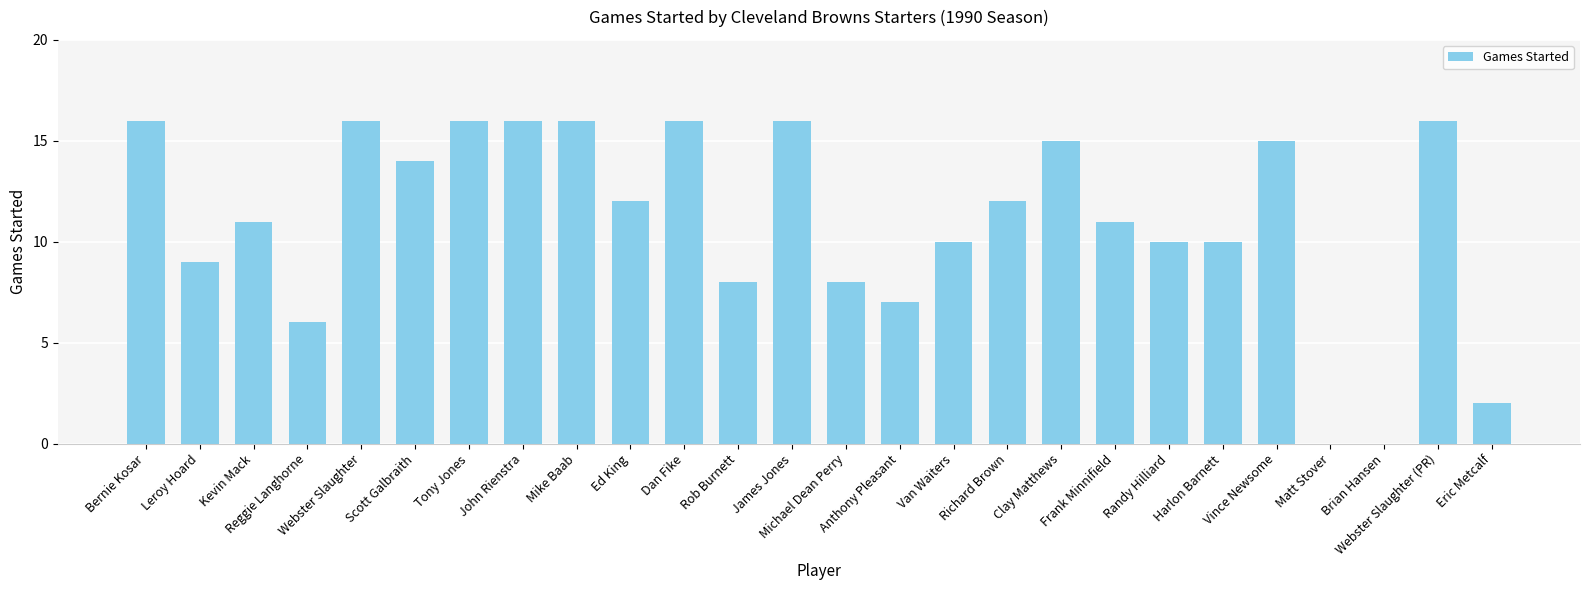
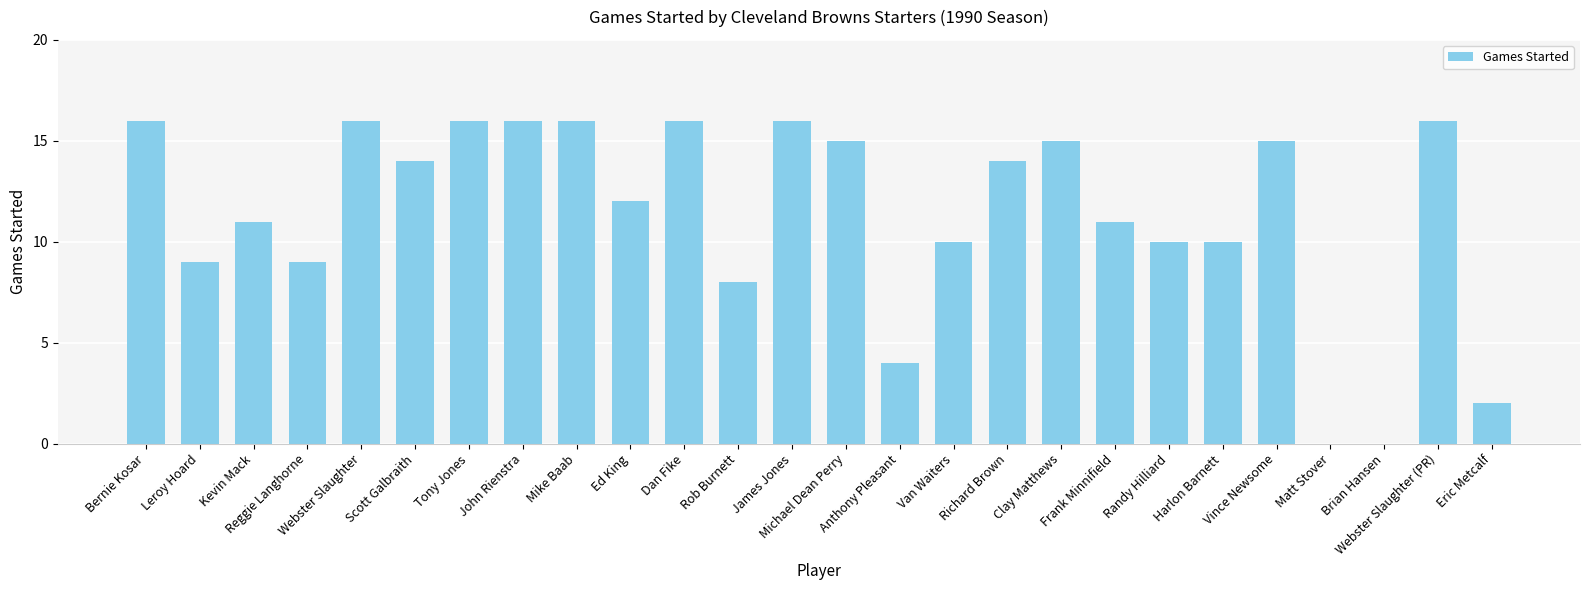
Reggie Langhorne: 6 -> 9
Michael Dean Perry: 8 -> 15
Anthony Pleasant: 7 -> 4
Richard Brown: 12 -> 14
